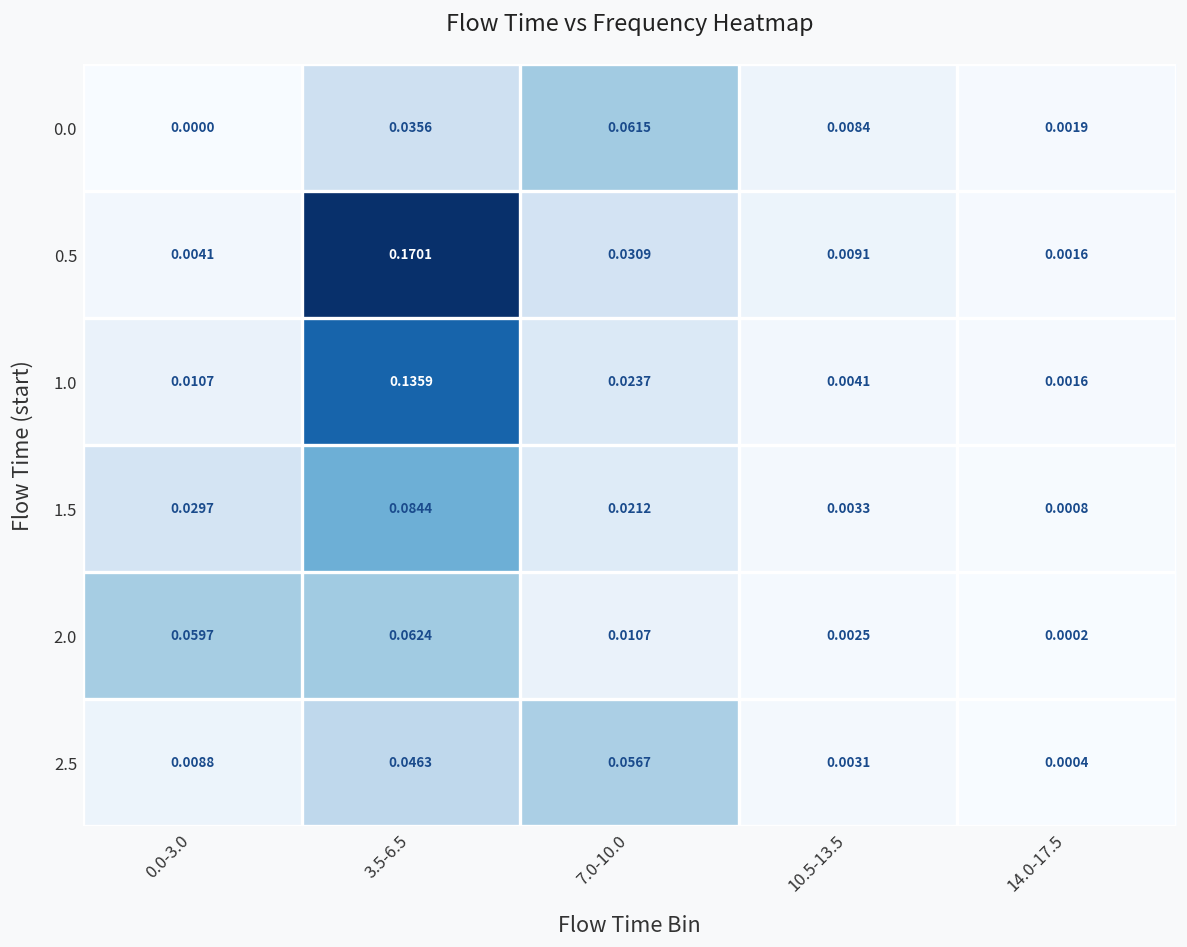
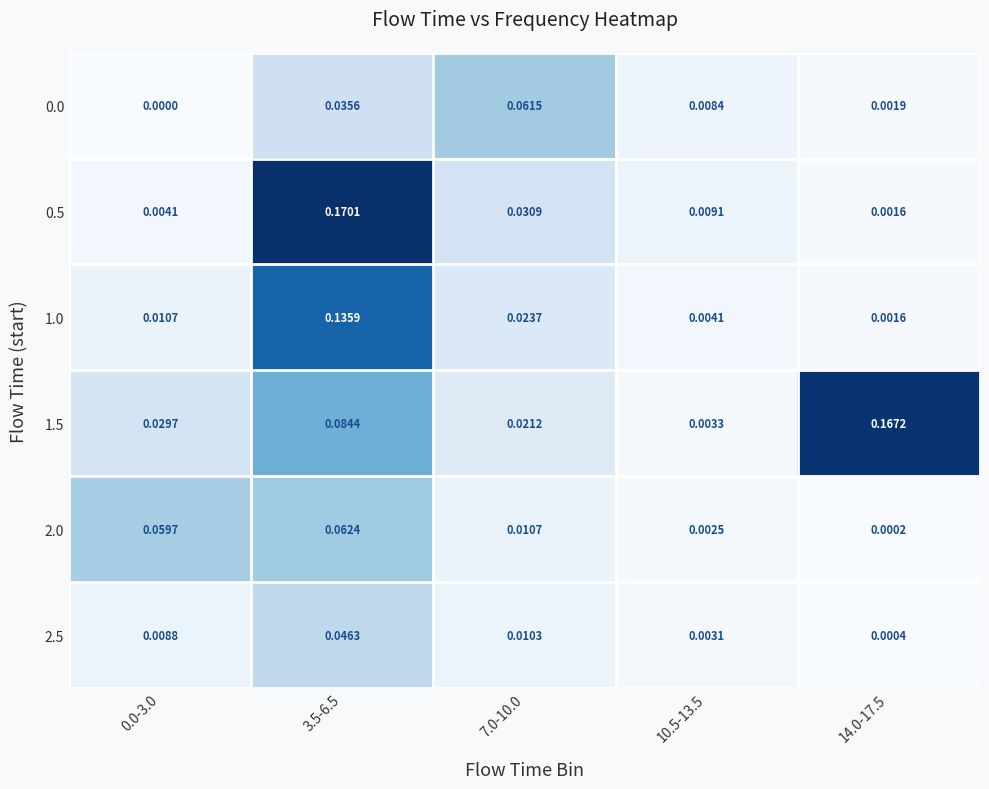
1.5, 14.0-17.5: 0.0008 -> 0.1672
2.5, 7.0-10.0: 0.0567 -> 0.0103
